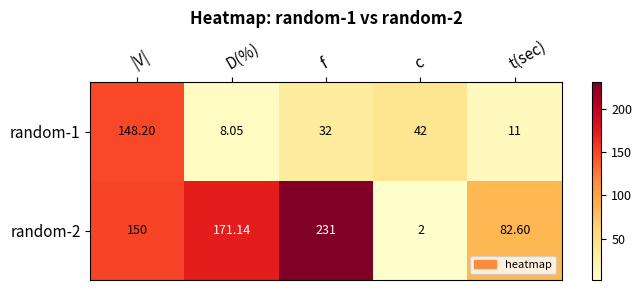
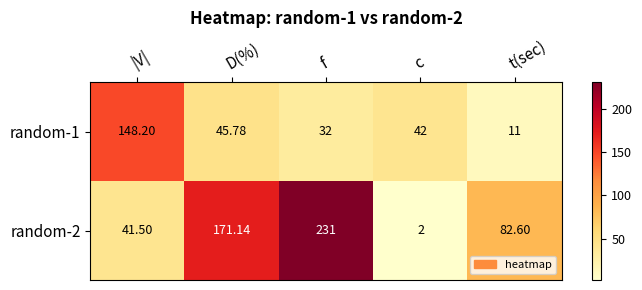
random-1, D(%): 8.05 -> 45.78
random-2, |V|: 150 -> 41.50
